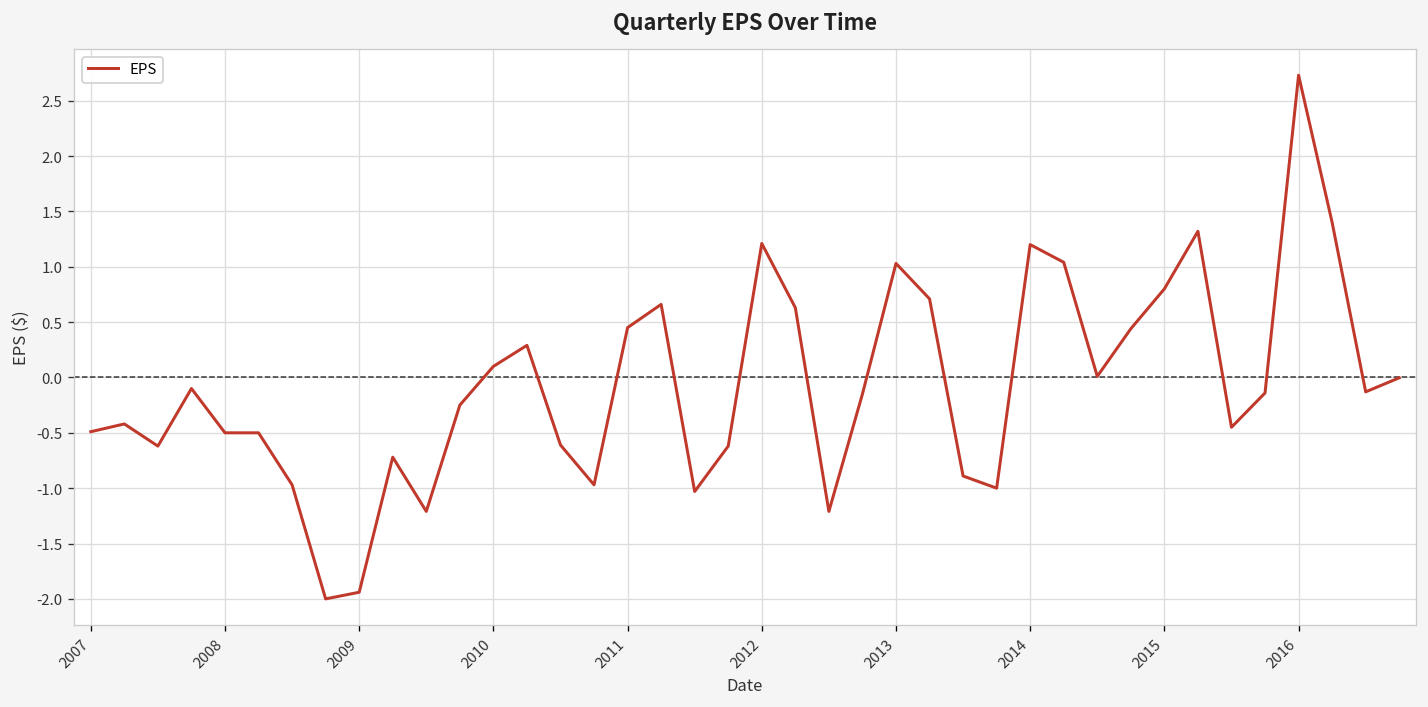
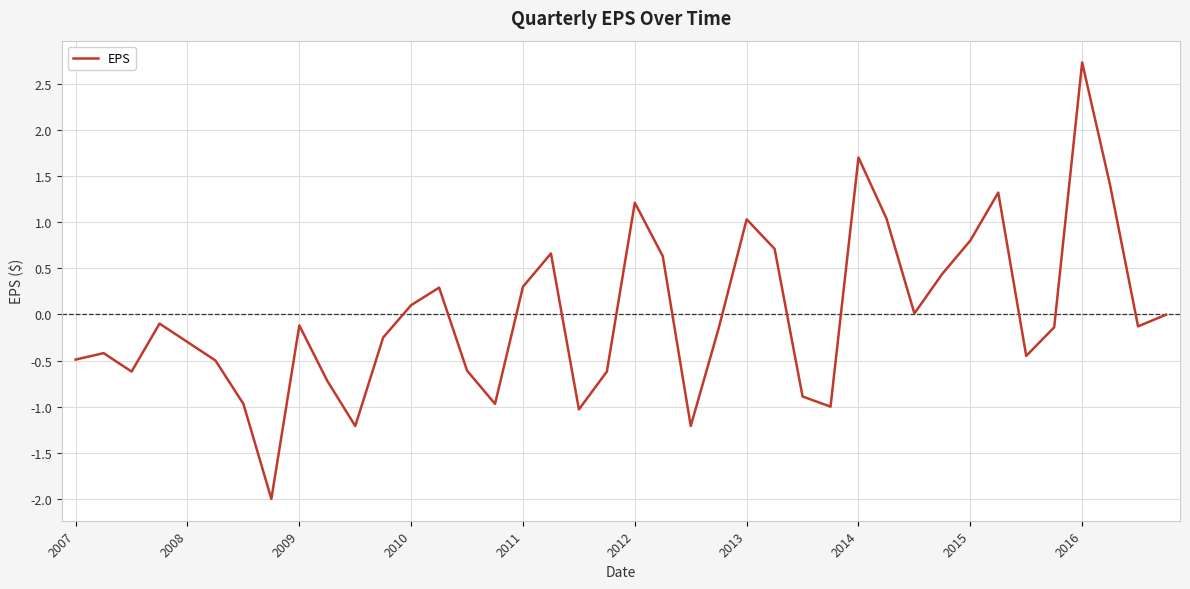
2008: -0.5 -> -0.3
2009: -1.9 -> -0.1
2011: 0.5 -> 0.3
2014: 1.2 -> 1.7
